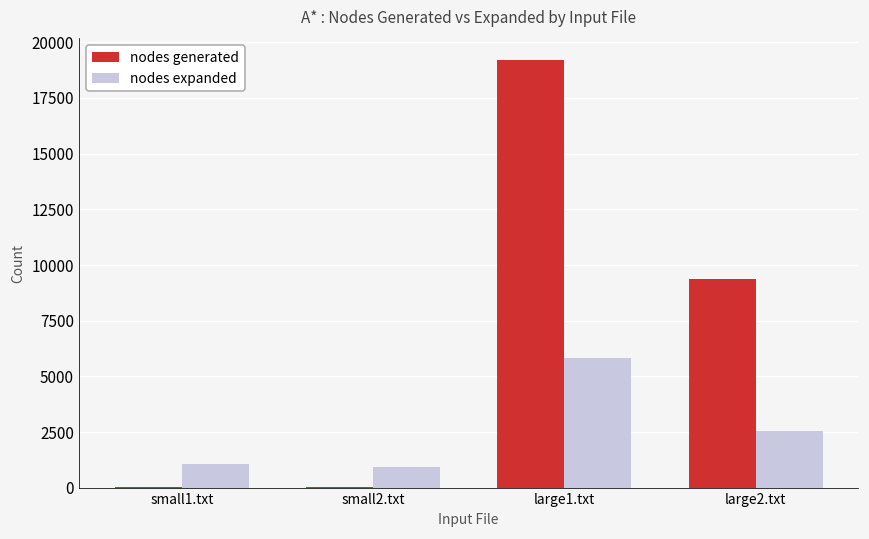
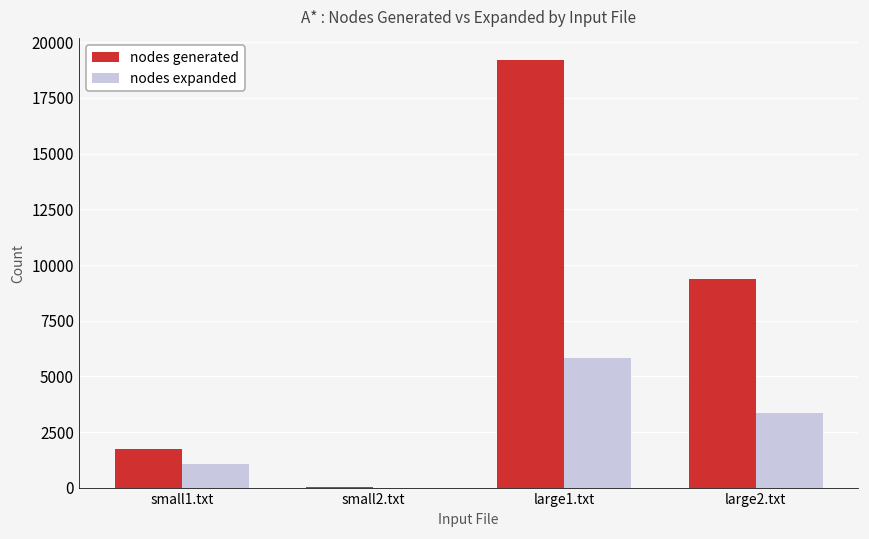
nodes generated, small1.txt: 0 -> 1800
nodes expanded, small2.txt: 900 -> 0
nodes expanded, large2.txt: 2500 -> 3300
